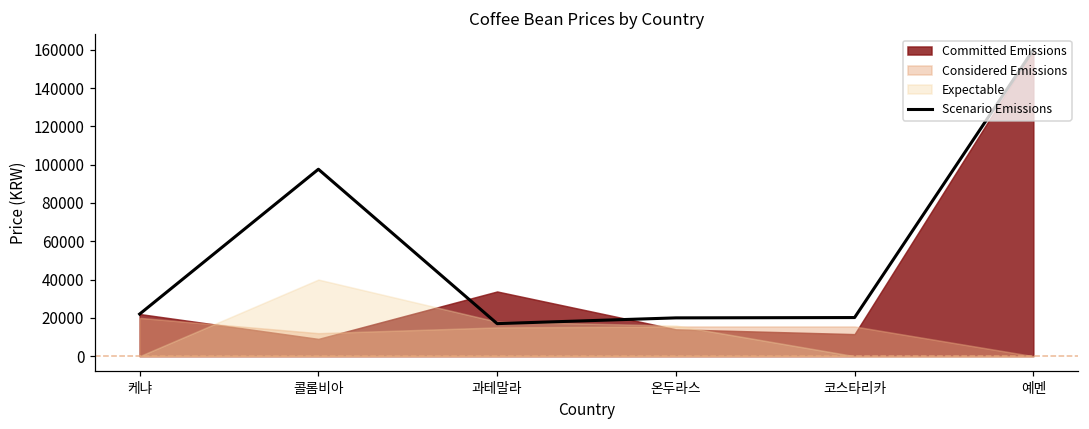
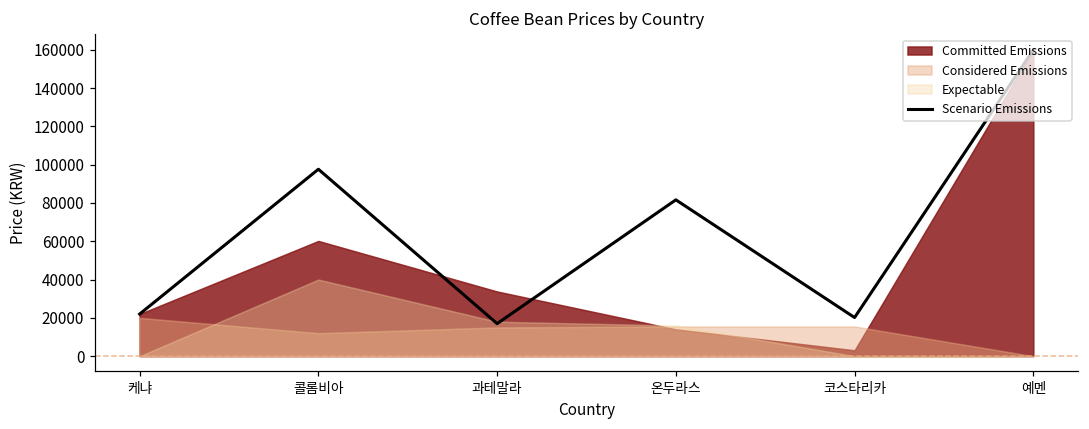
Committed Emissions, 콜롬비아: 9000 -> 60000
Scenario Emissions, 온두라스: 20000 -> 82000
Committed Emissions, 코스타리카: 12000 -> 3000
